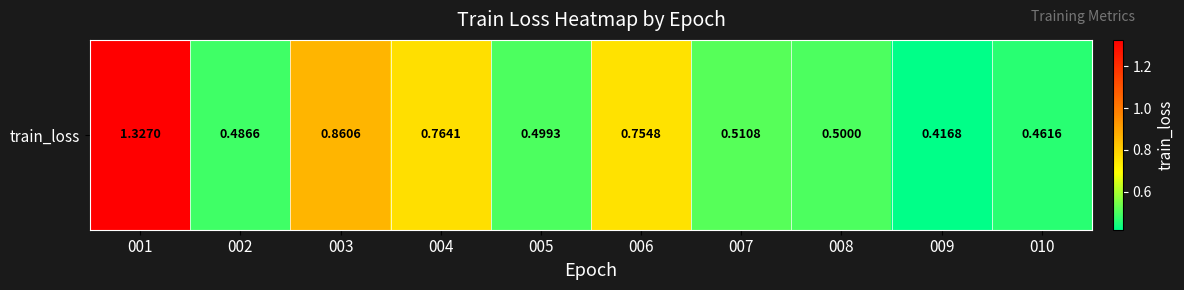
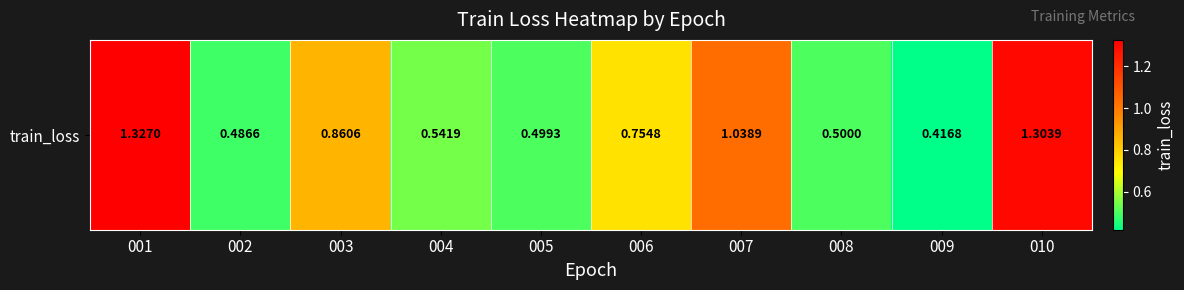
train_loss, 004: 0.7641 -> 0.5419
train_loss, 007: 0.5108 -> 1.0389
train_loss, 010: 0.4616 -> 1.3039
